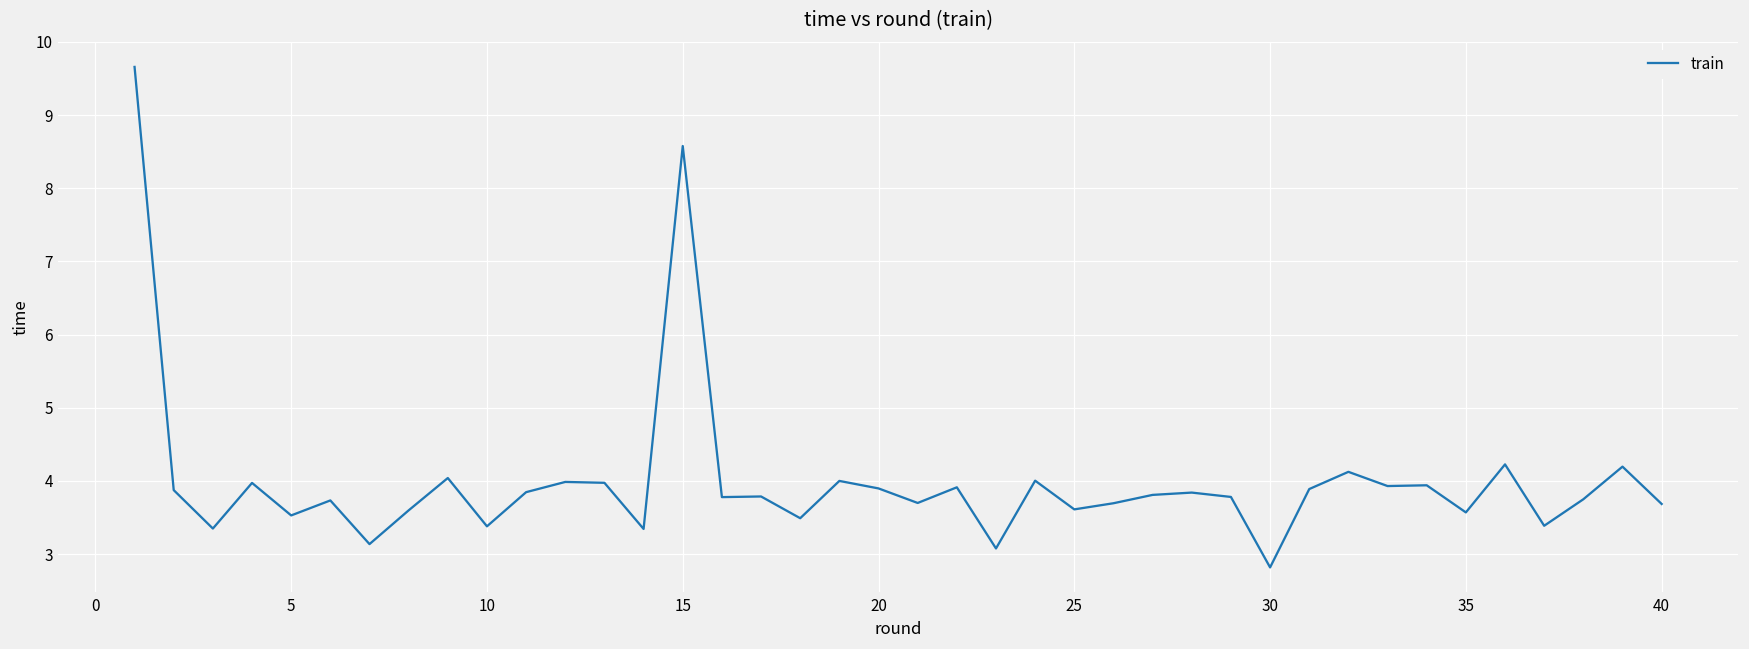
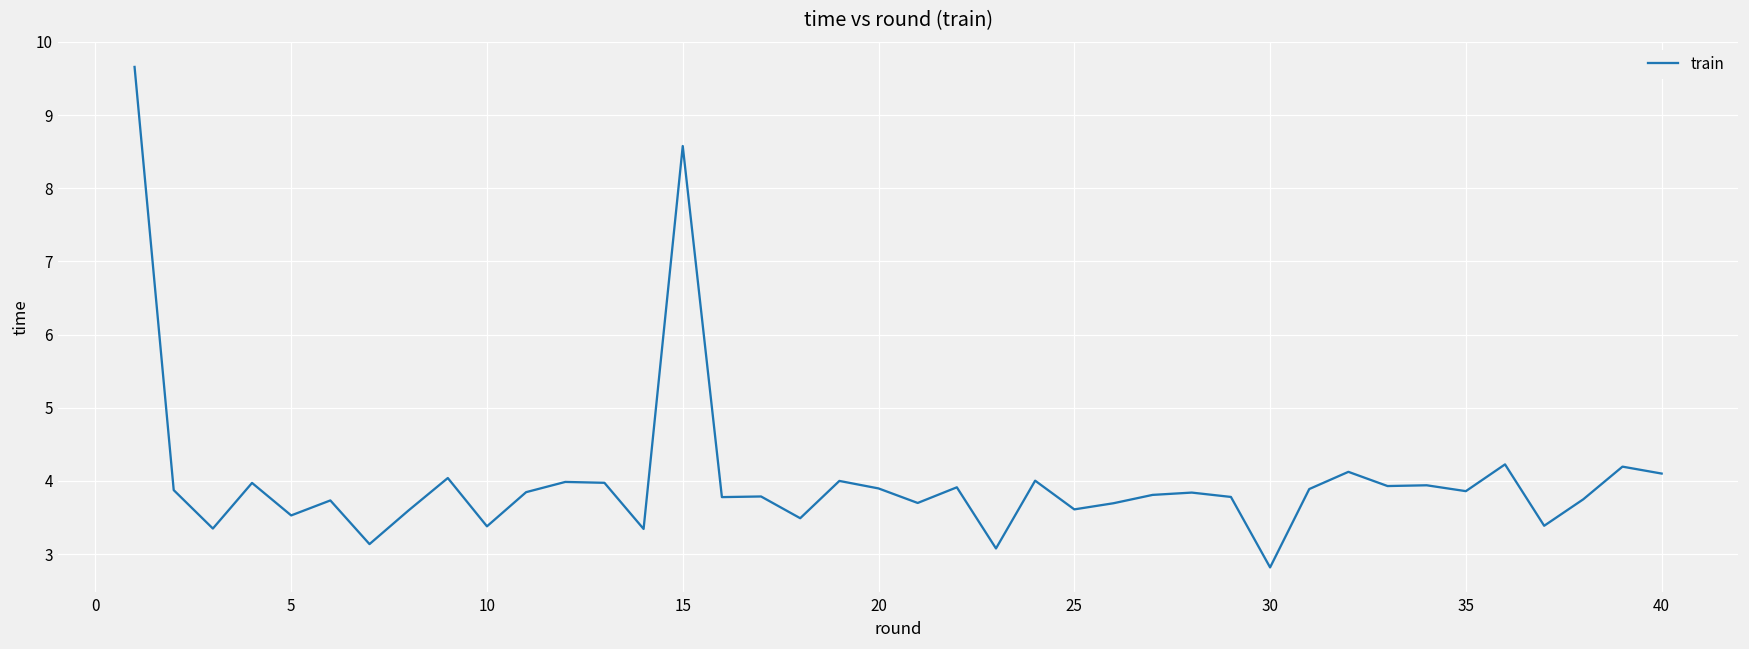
35: 3.6 -> 3.9
40: 3.7 -> 4.1
